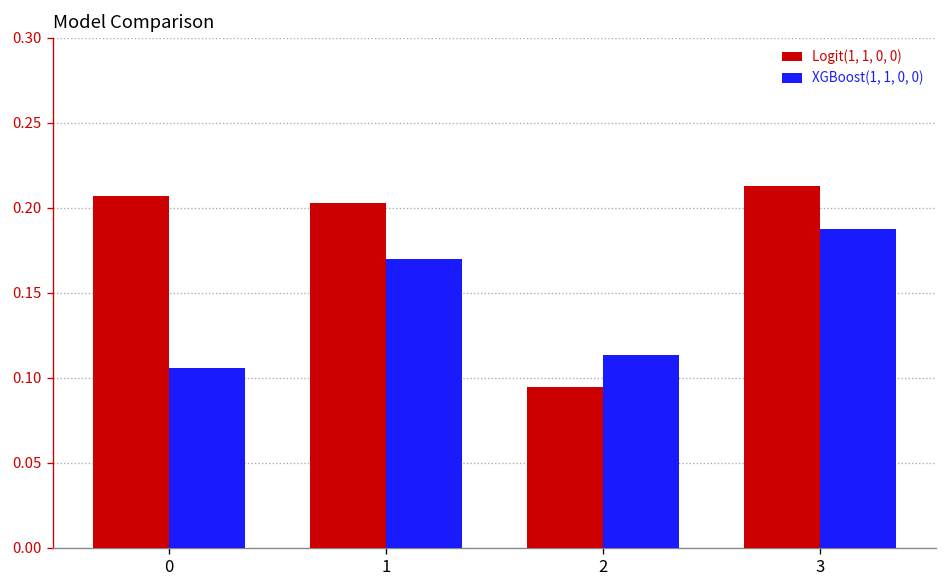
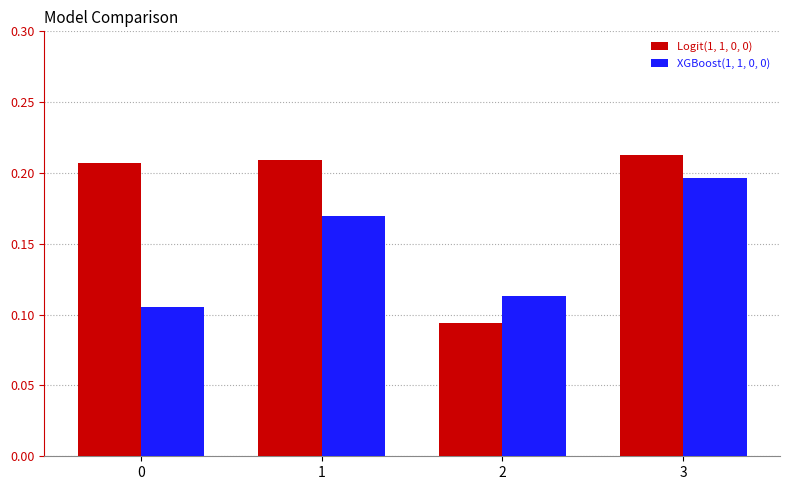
Logit(1, 1, 0, 0), 1: 0.203 -> 0.209
XGBoost(1, 1, 0, 0), 3: 0.187 -> 0.196
